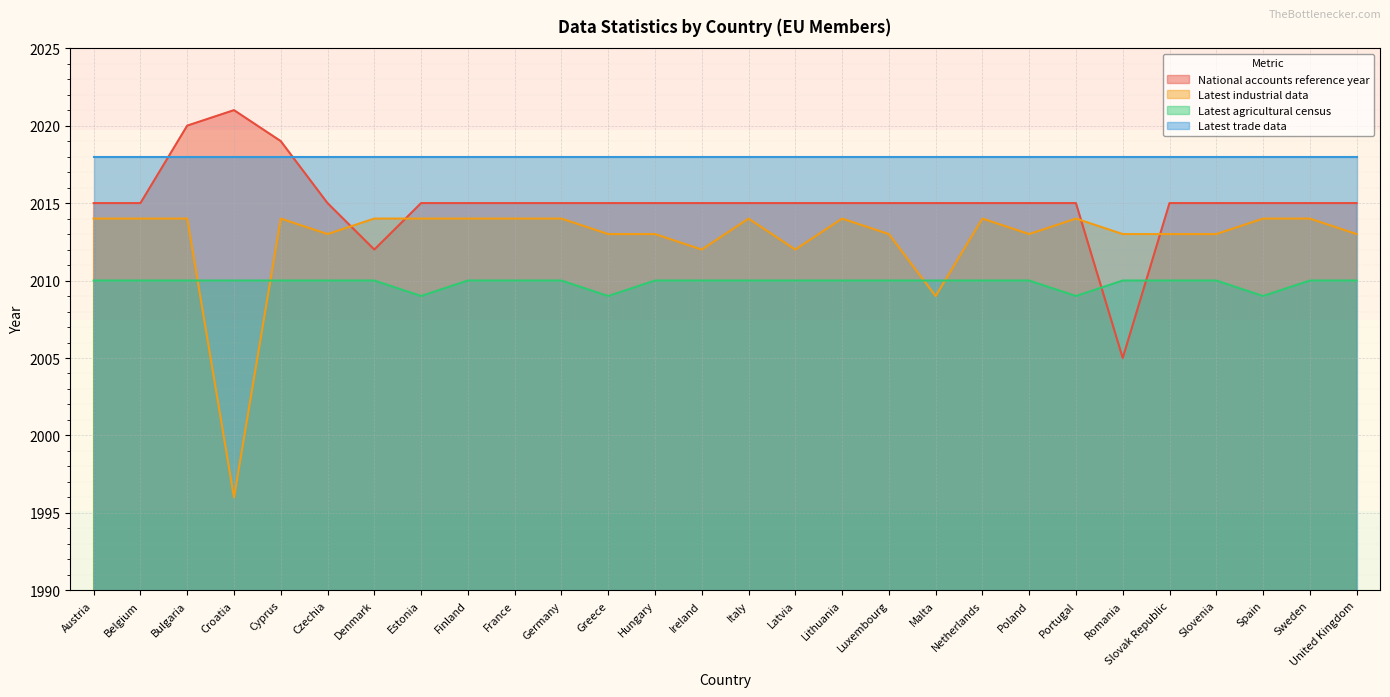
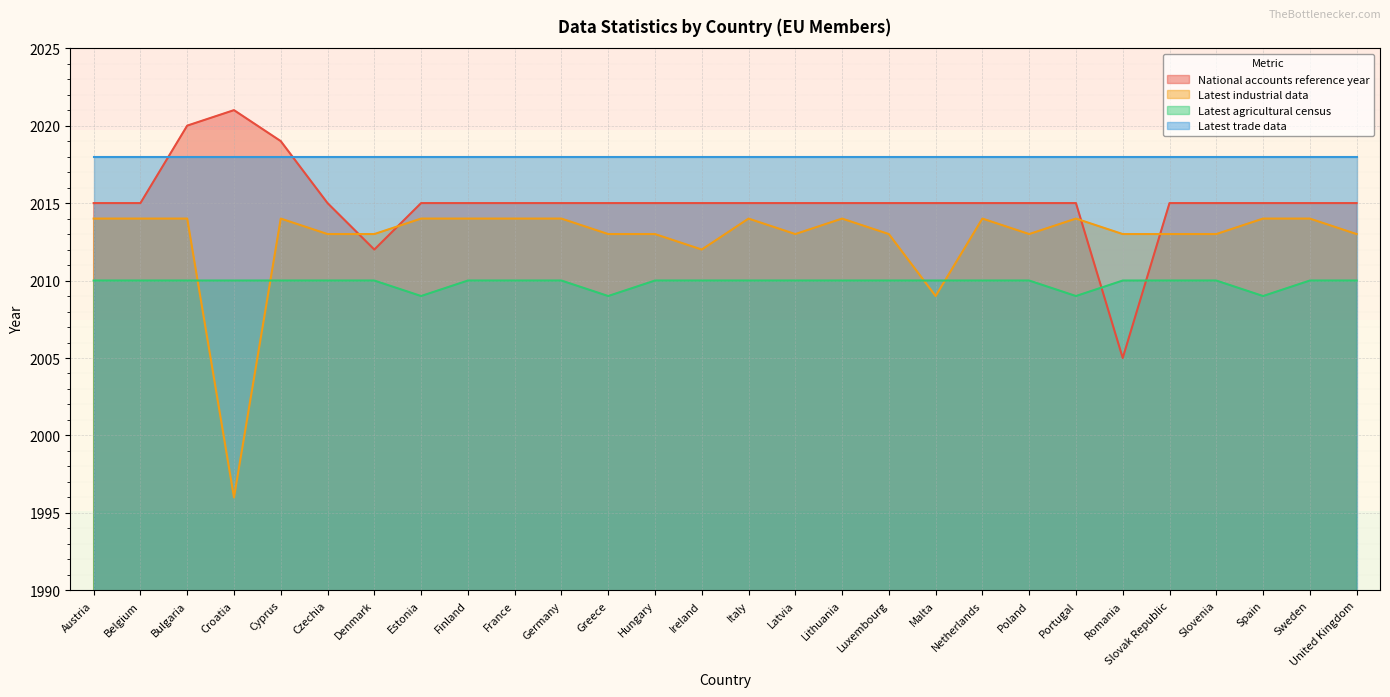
Latest industrial data, Denmark: 2014 -> 2013
Latest industrial data, Latvia: 2012 -> 2013
